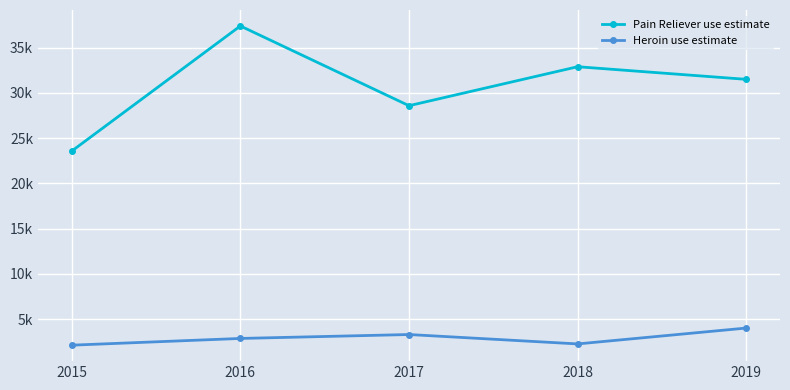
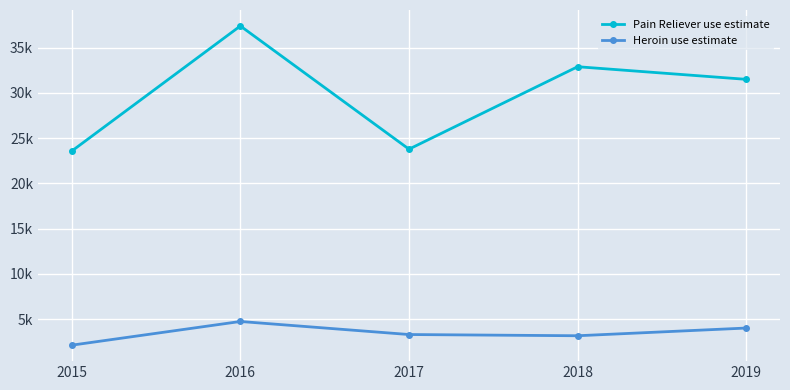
Heroin use estimate, 2016: 3000 -> 5000
Pain Reliever use estimate, 2017: 29000 -> 24000
Heroin use estimate, 2018: 2000 -> 3000
